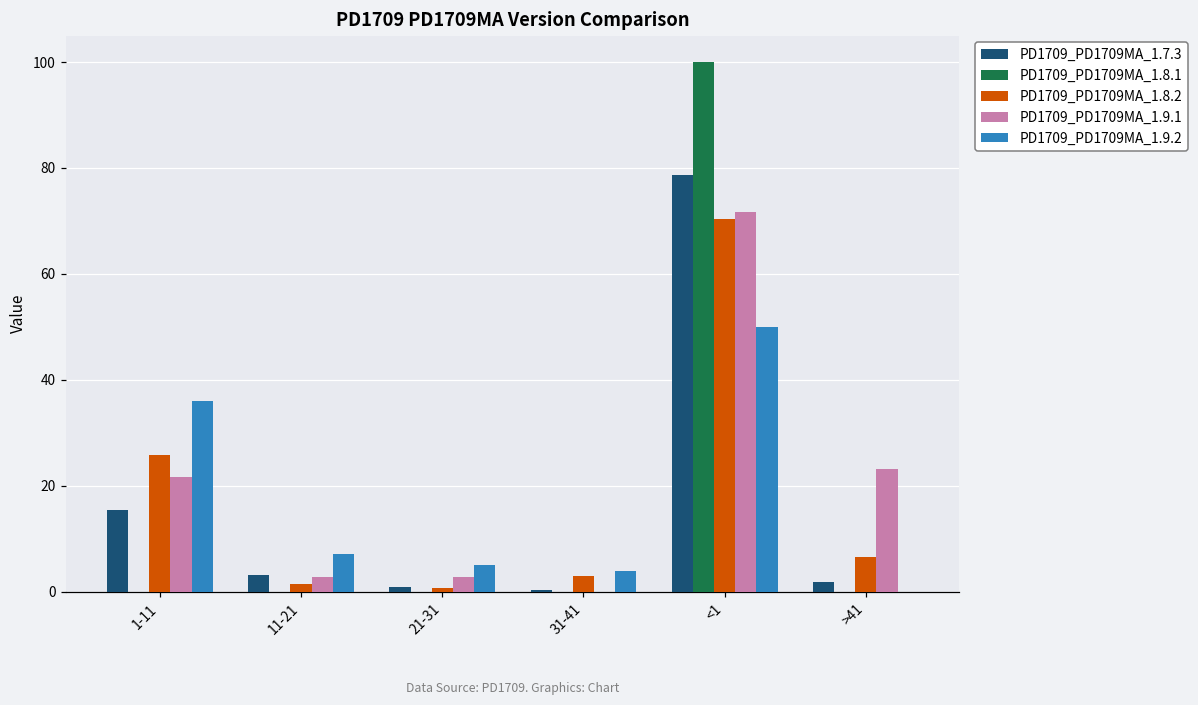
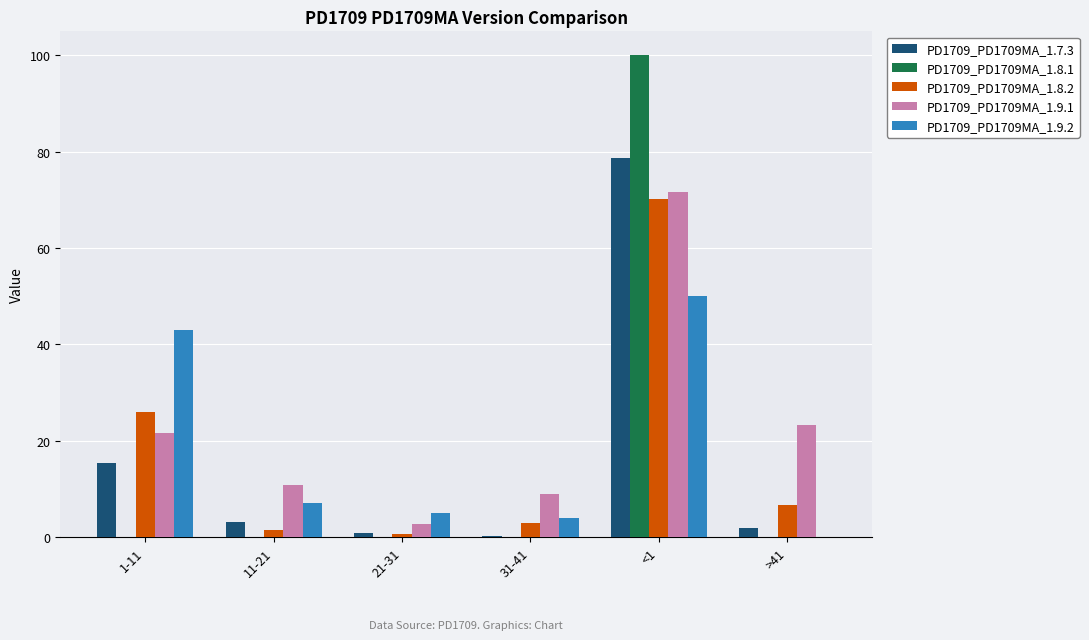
PD1709_PD1709MA_1.9.2, 1-11: 36 -> 43
PD1709_PD1709MA_1.9.1, 11-21: 3 -> 11
PD1709_PD1709MA_1.9.1, 31-41: 0 -> 9
